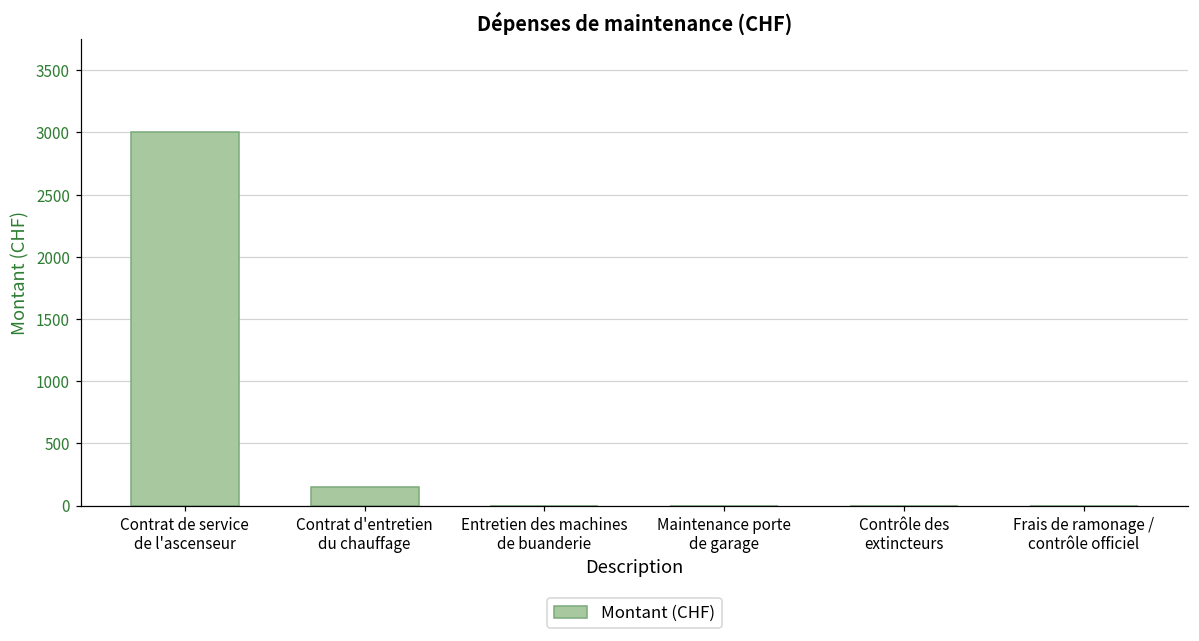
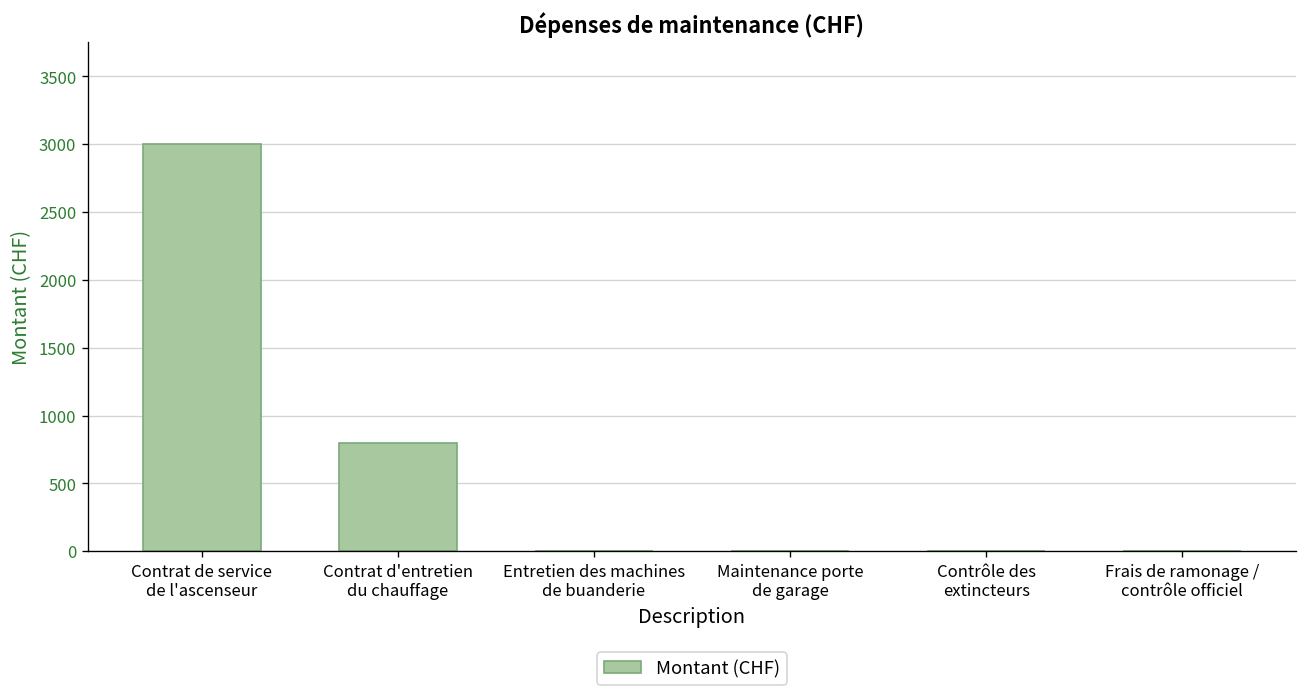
Contrat d'entretien du chauffage: 150 -> 800
